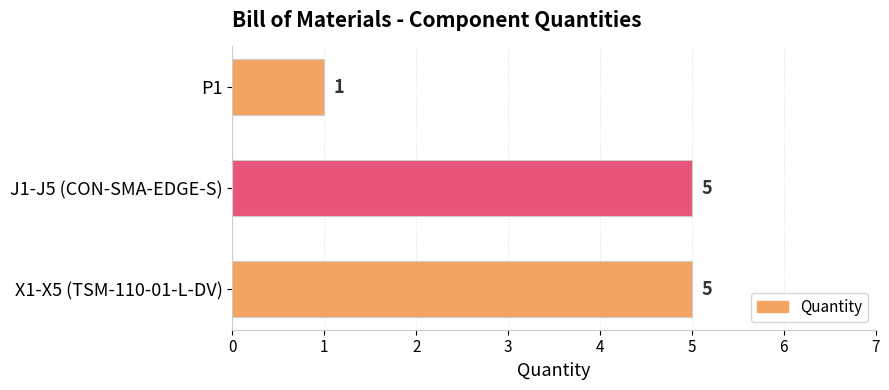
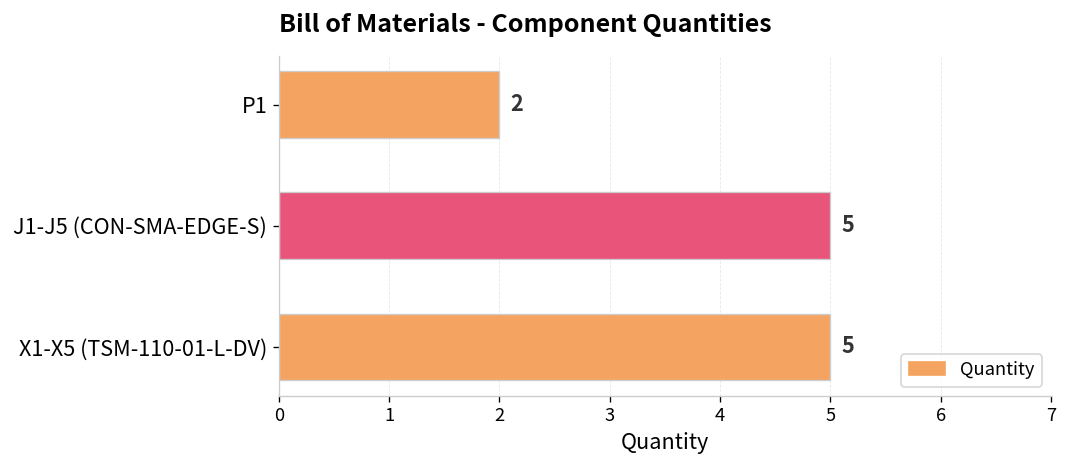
P1: 1 -> 2
